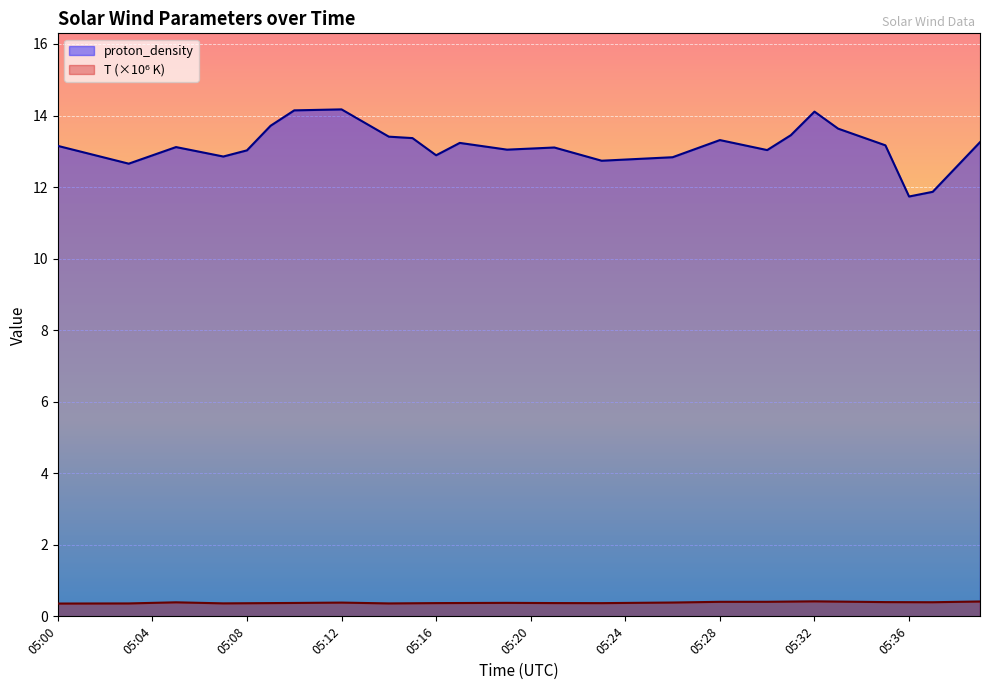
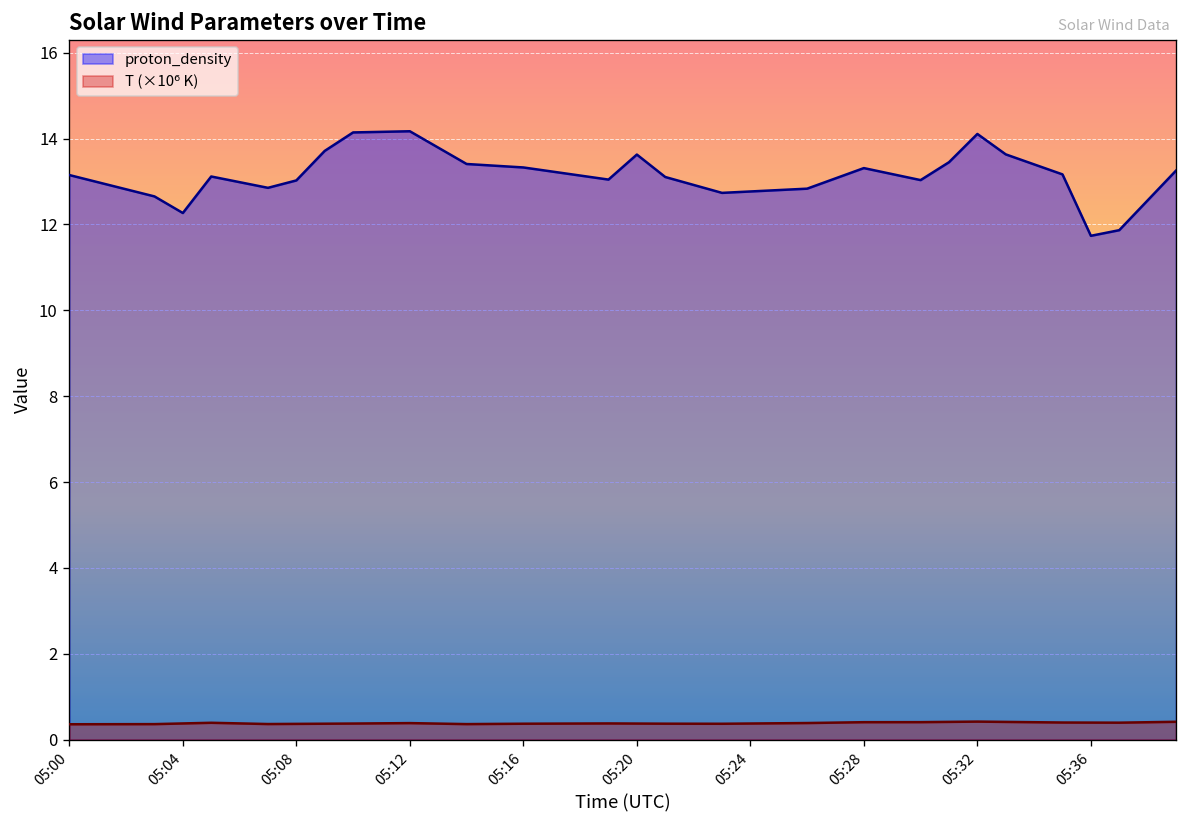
proton_density, 05:04: 12.9 -> 12.3
proton_density, 05:16: 12.9 -> 13.3
proton_density, 05:20: 13.1 -> 13.6
